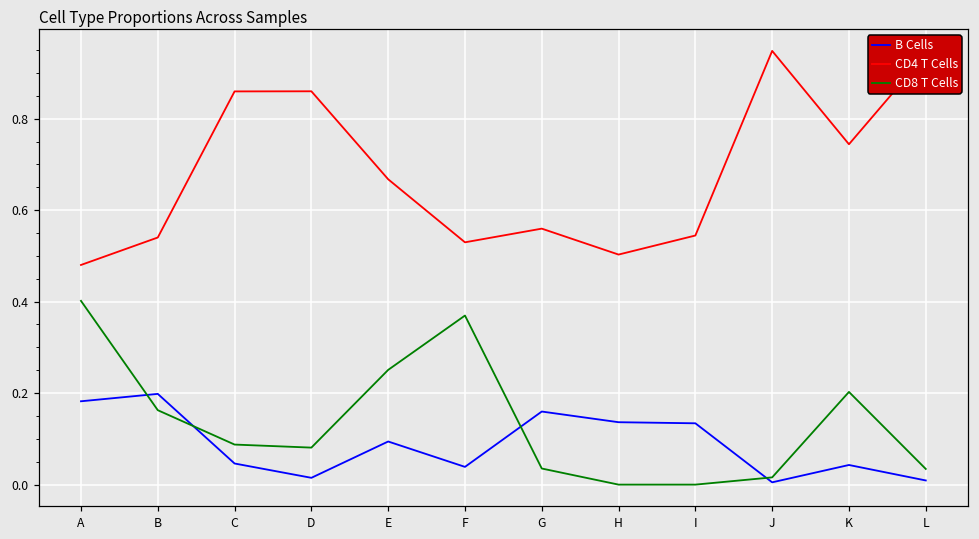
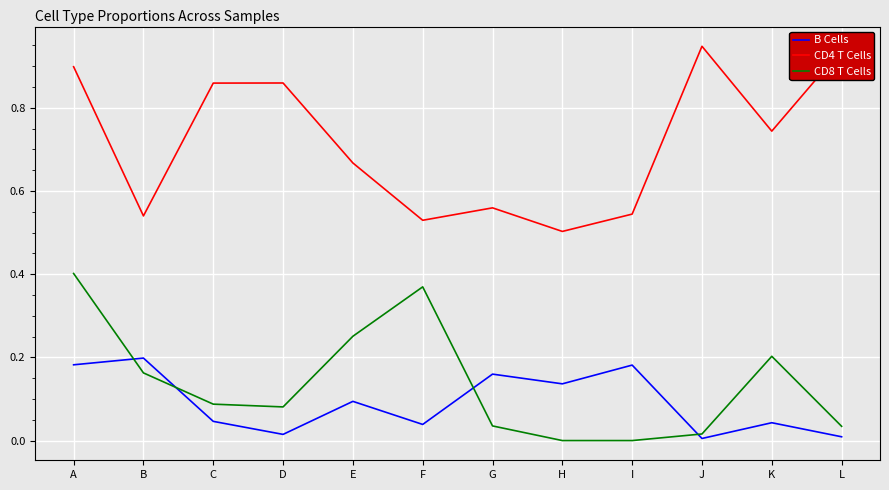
CD4 T Cells, A: 0.48 -> 0.90
B Cells, I: 0.13 -> 0.18
